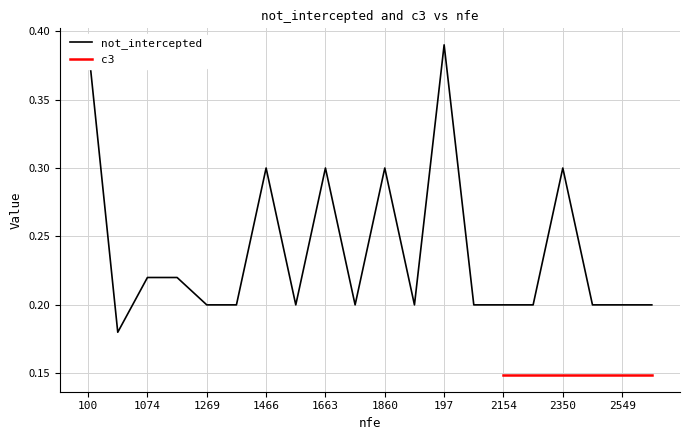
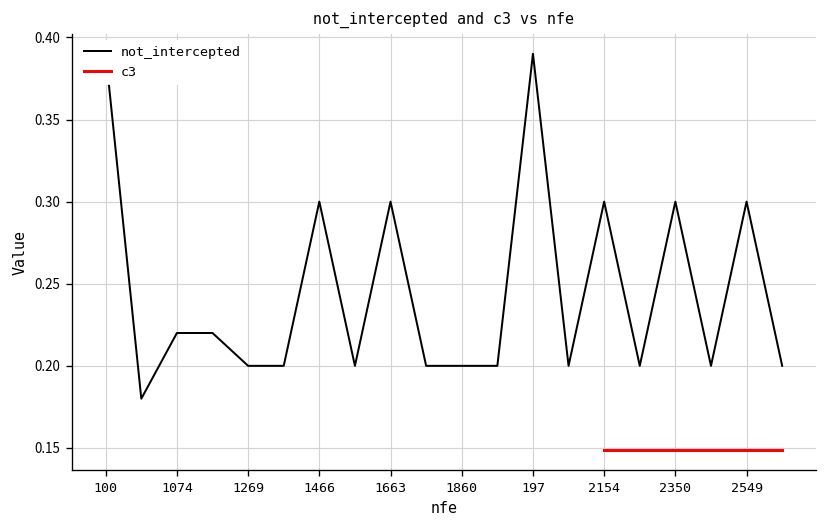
not_intercepted, 1860: 0.3 -> 0.2
not_intercepted, 2154: 0.2 -> 0.3
not_intercepted, 2549: 0.2 -> 0.3
